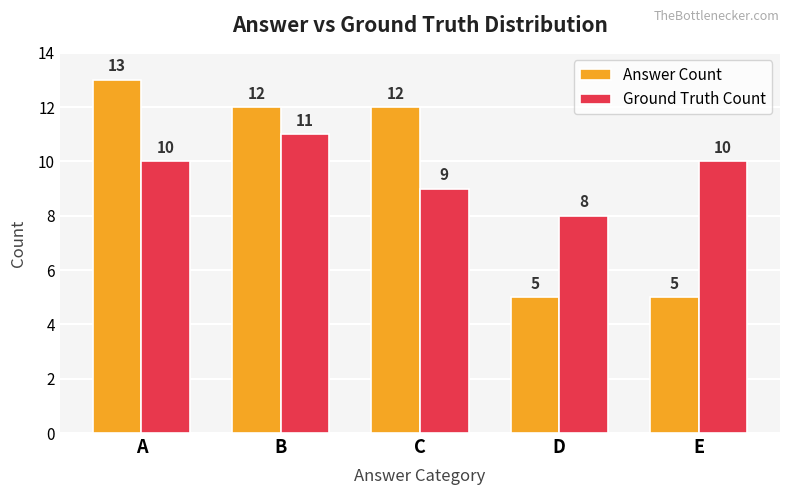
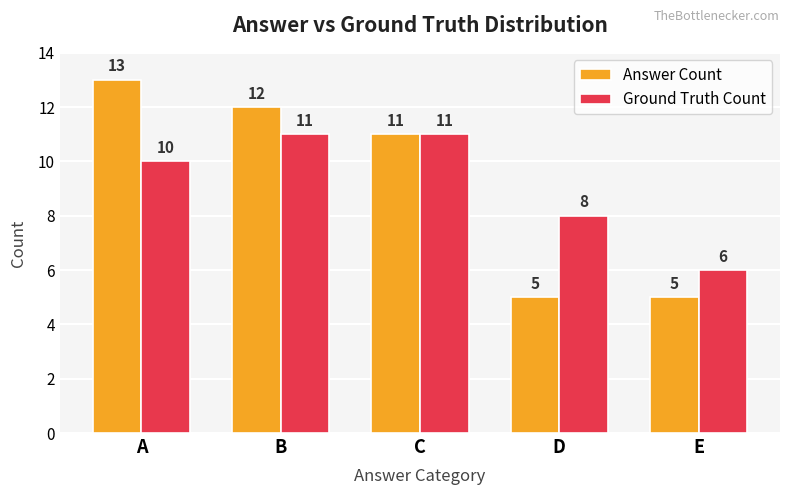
Answer Count, C: 12 -> 11
Ground Truth Count, C: 9 -> 11
Ground Truth Count, E: 10 -> 6
